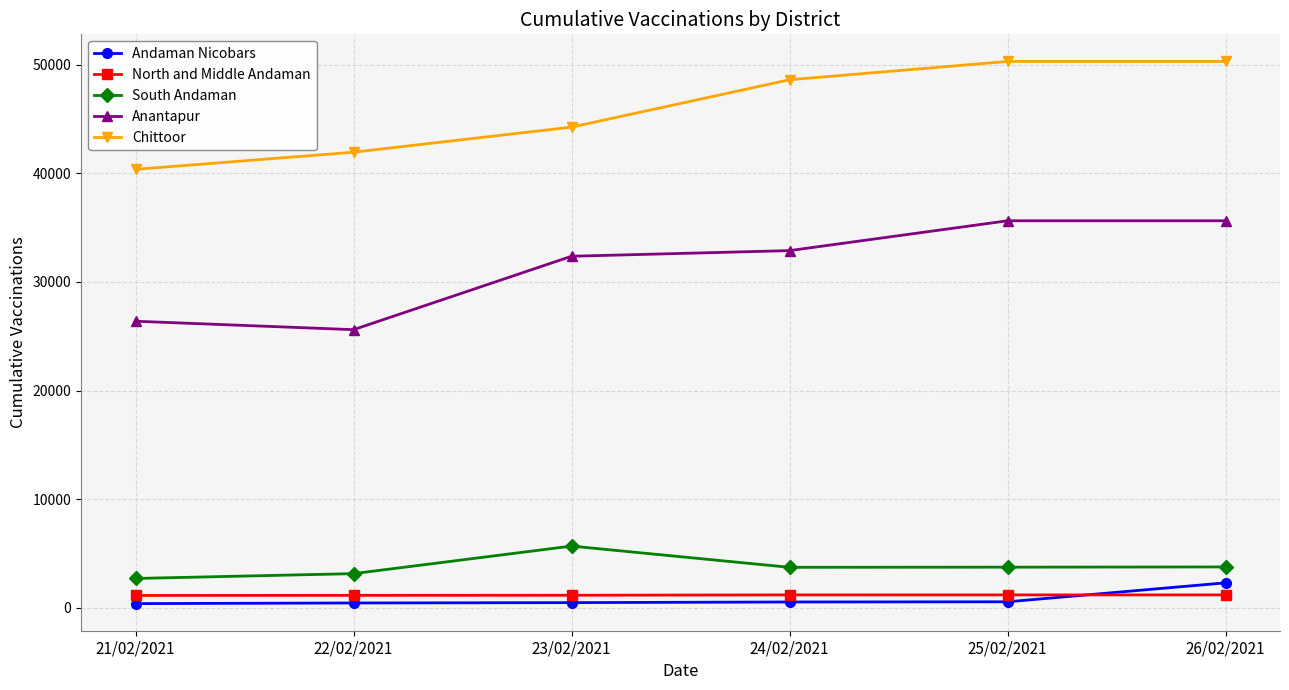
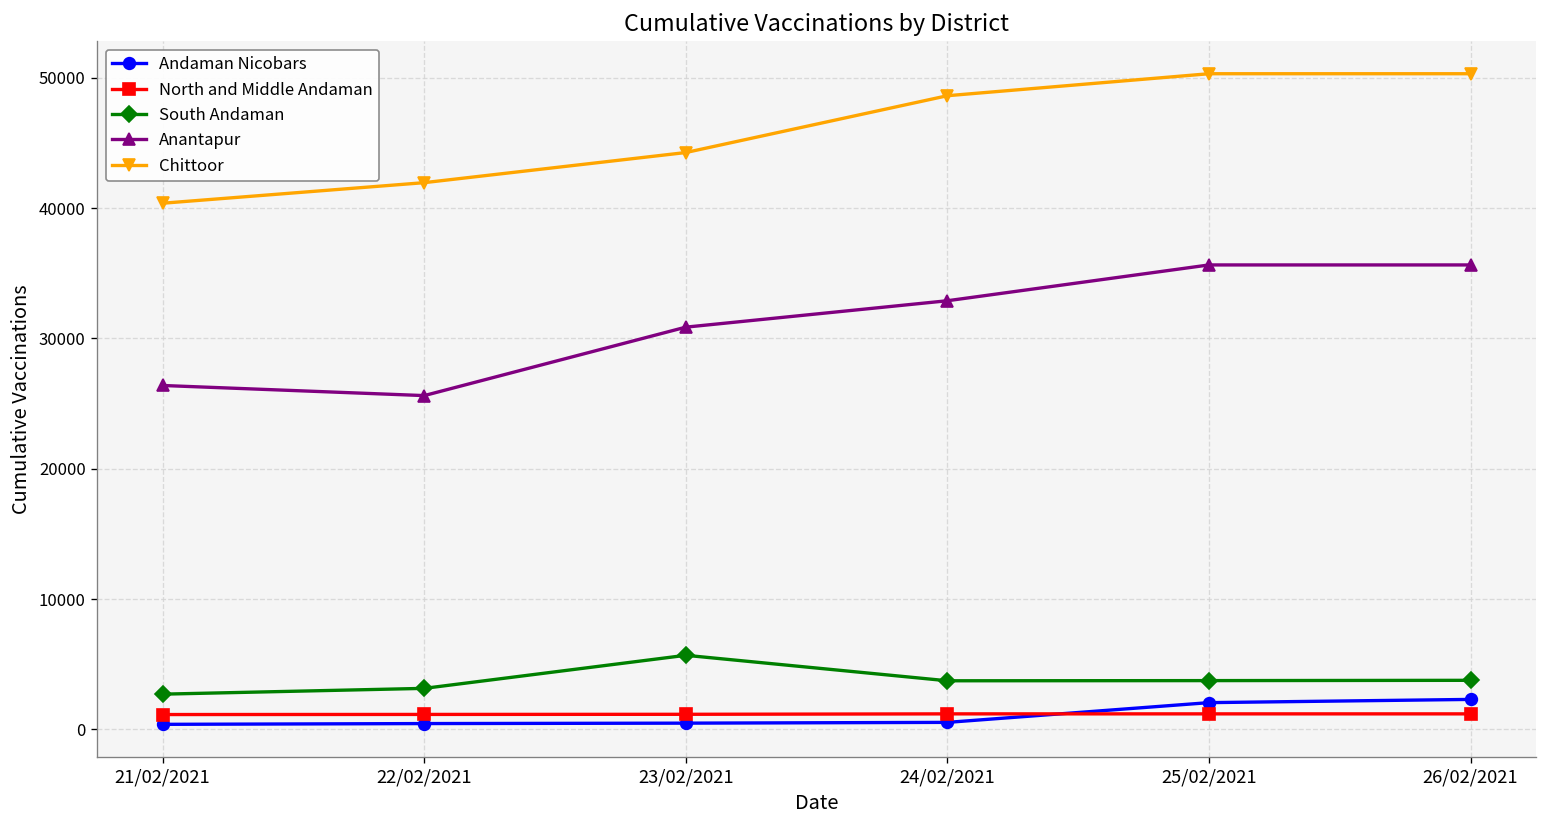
Anantapur, 23/02/2021: 32400 -> 30900
Andaman Nicobars, 25/02/2021: 600 -> 2100
